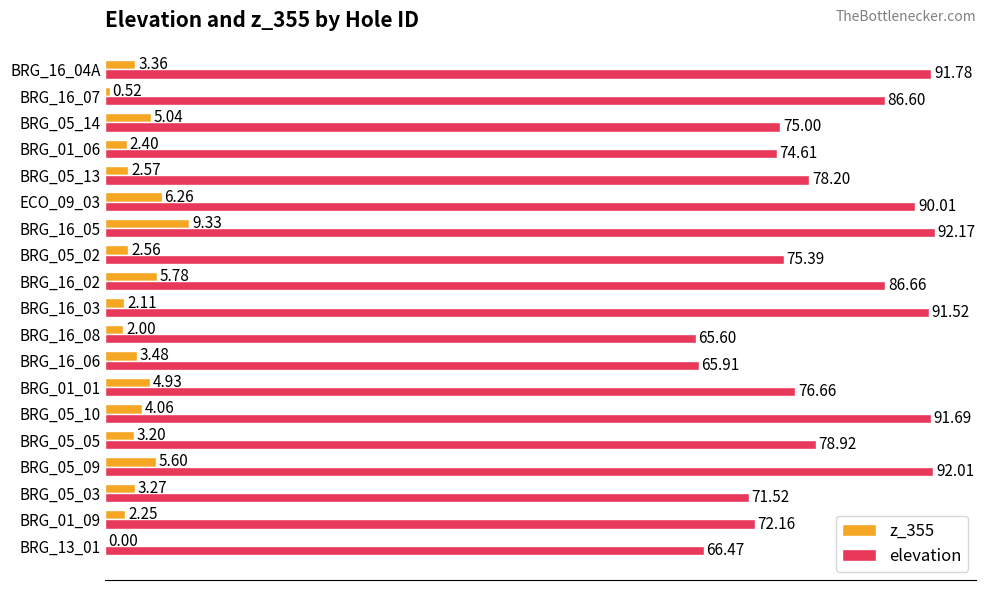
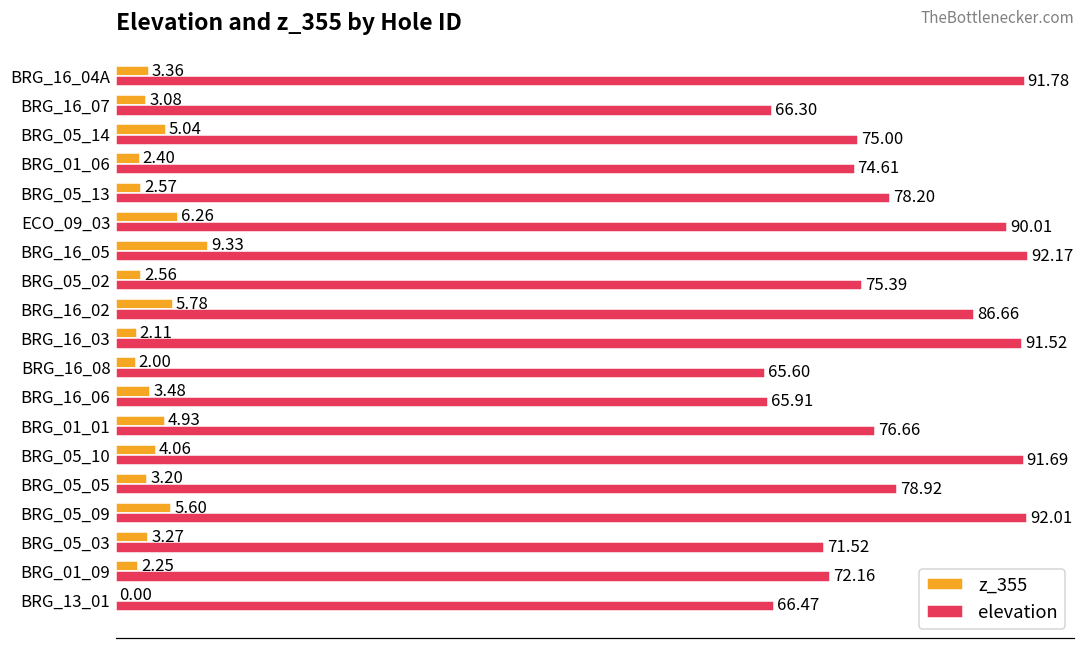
z_355, BRG_16_07: 0.52 -> 3.08
elevation, BRG_16_07: 86.60 -> 66.30
